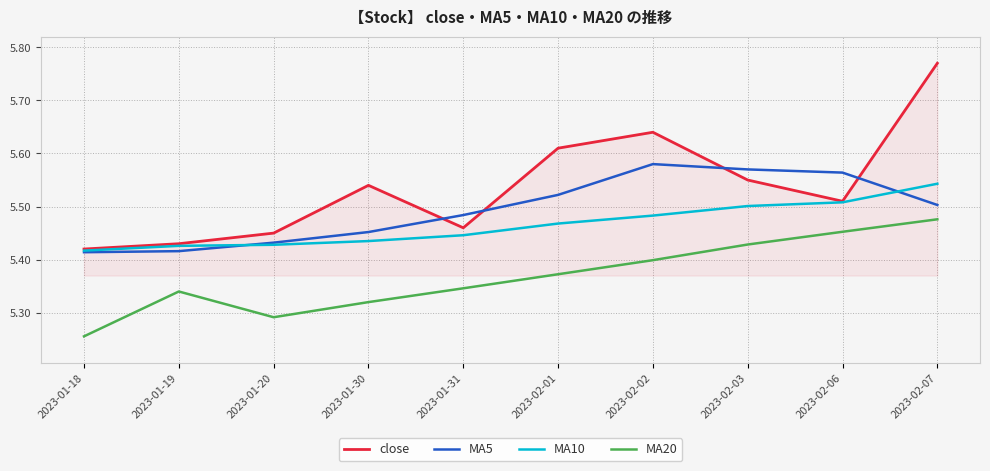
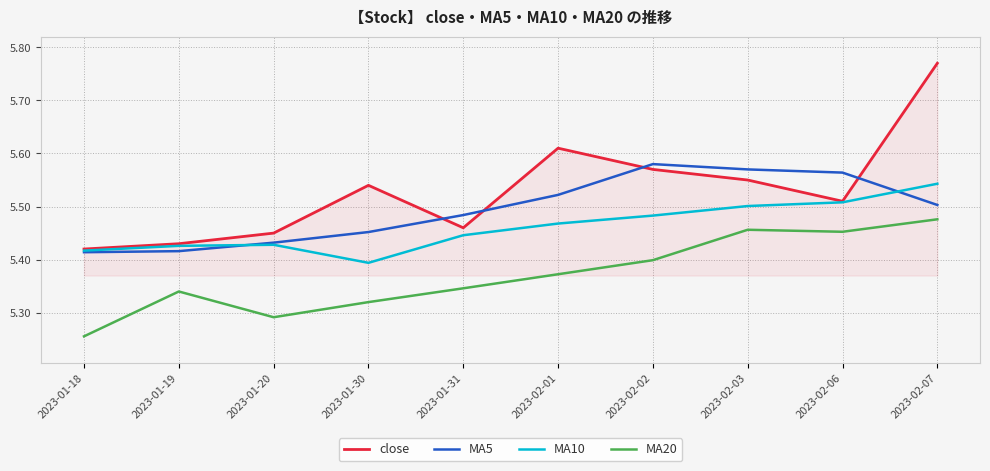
MA10, 2023-01-30: 5.44 -> 5.39
close, 2023-02-02: 5.64 -> 5.57
MA20, 2023-02-03: 5.43 -> 5.46
